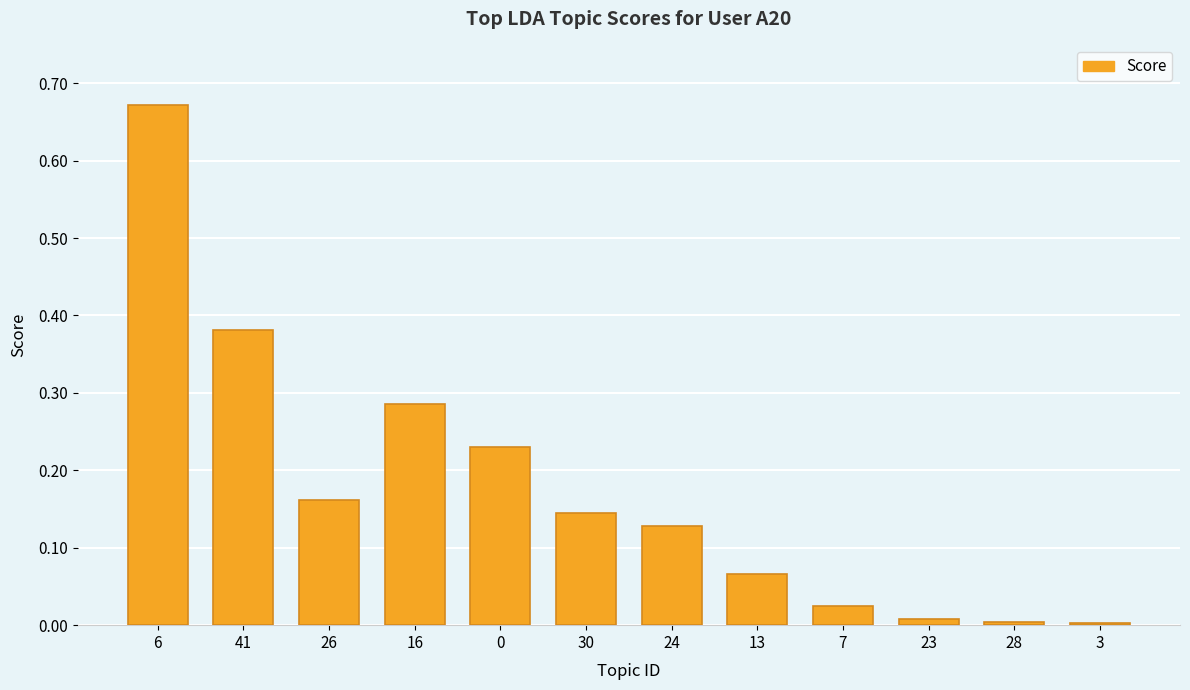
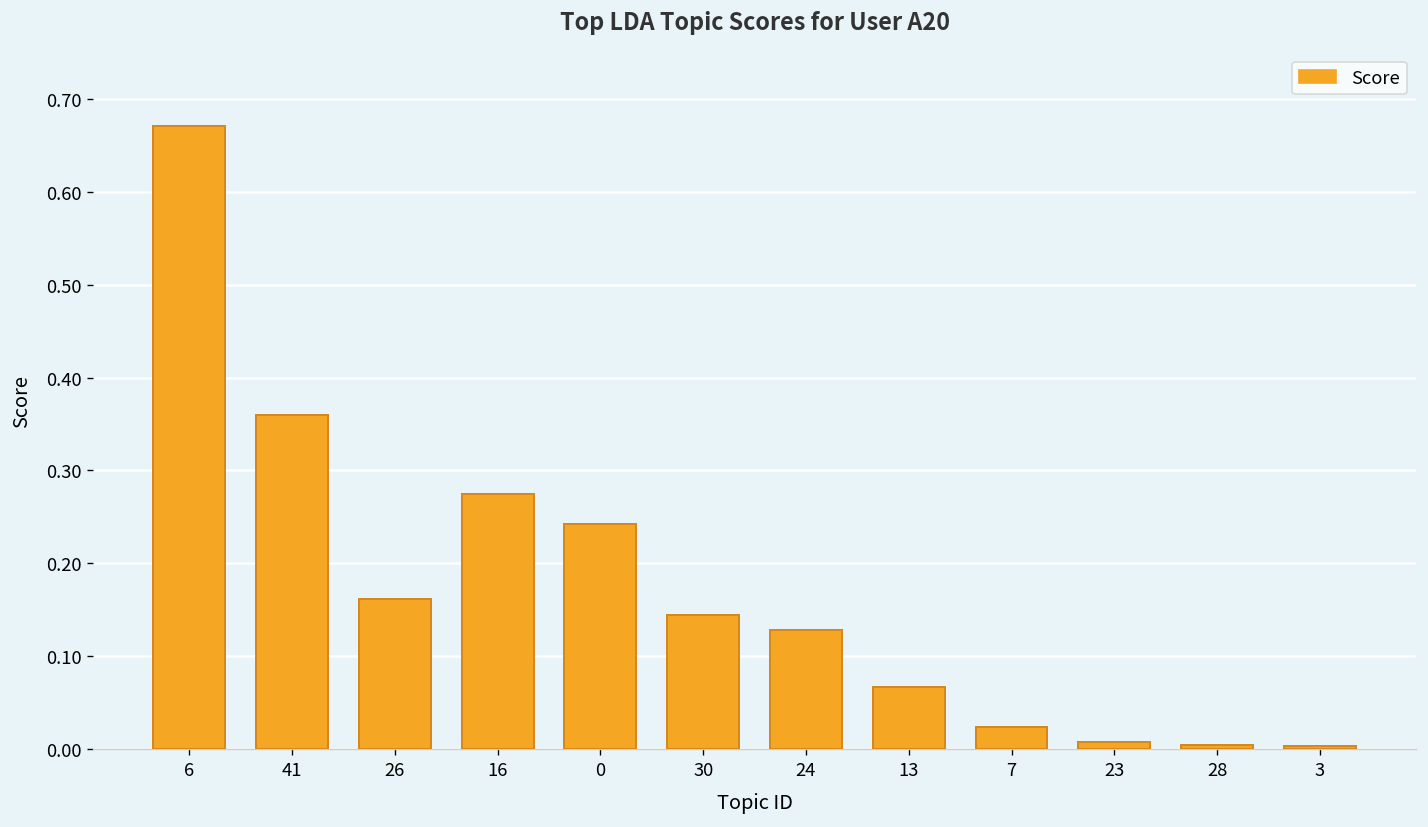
41: 0.38 -> 0.36
16: 0.29 -> 0.27
0: 0.23 -> 0.24
